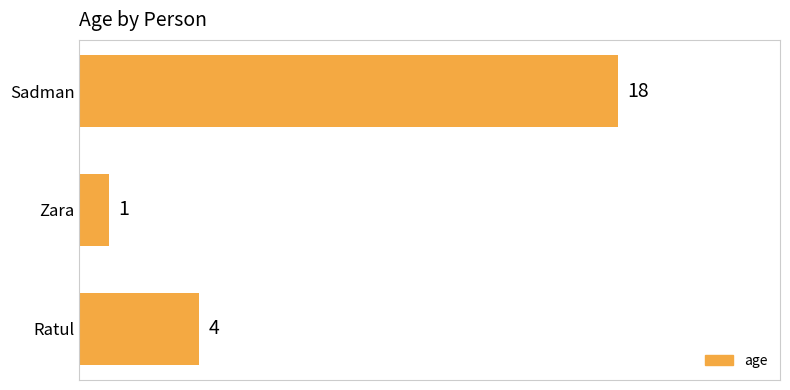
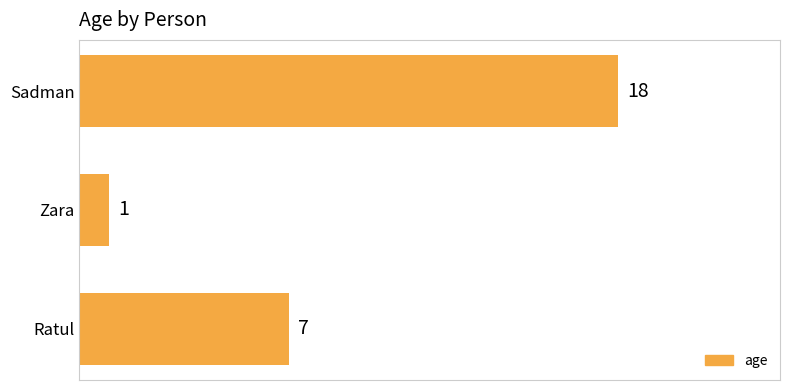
Ratul: 4 -> 7
